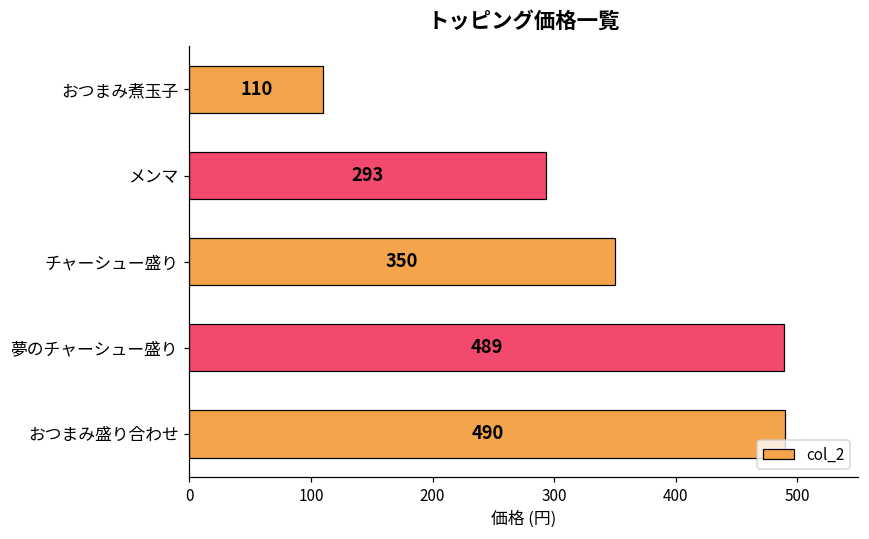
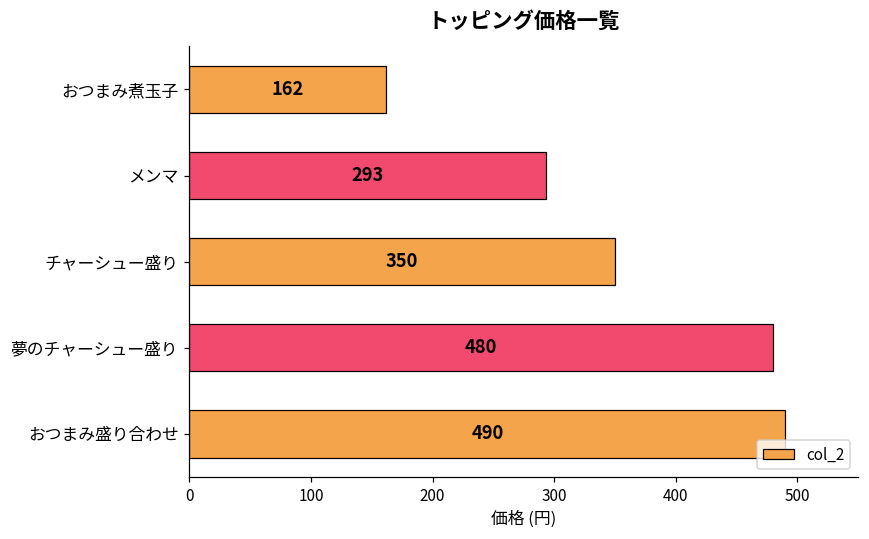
おつまみ煮玉子: 110 -> 162
夢のチャーシュー盛り: 489 -> 480
